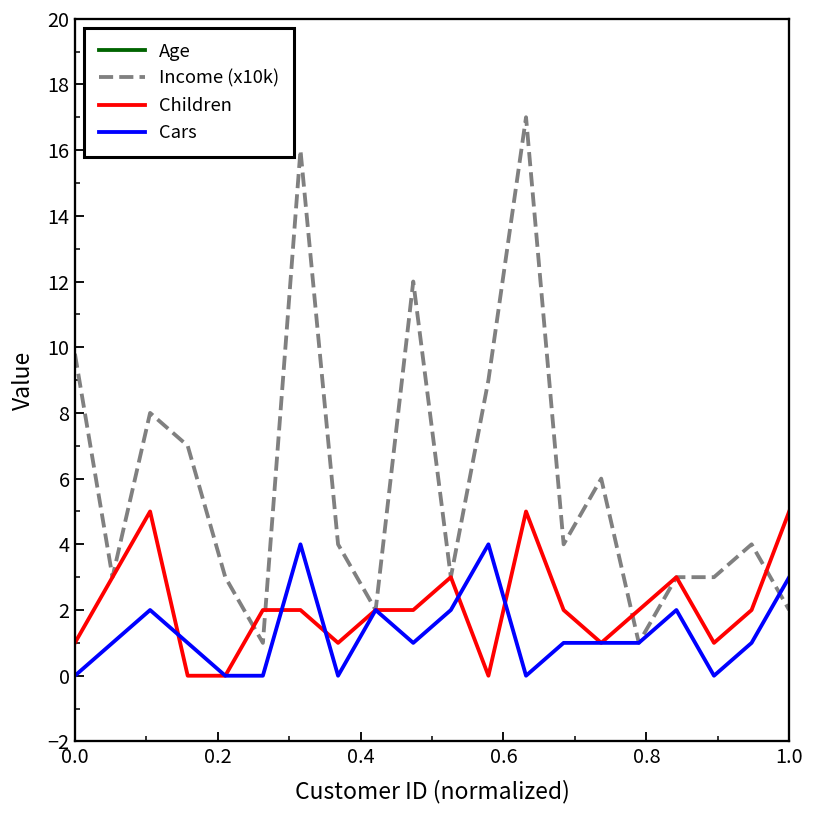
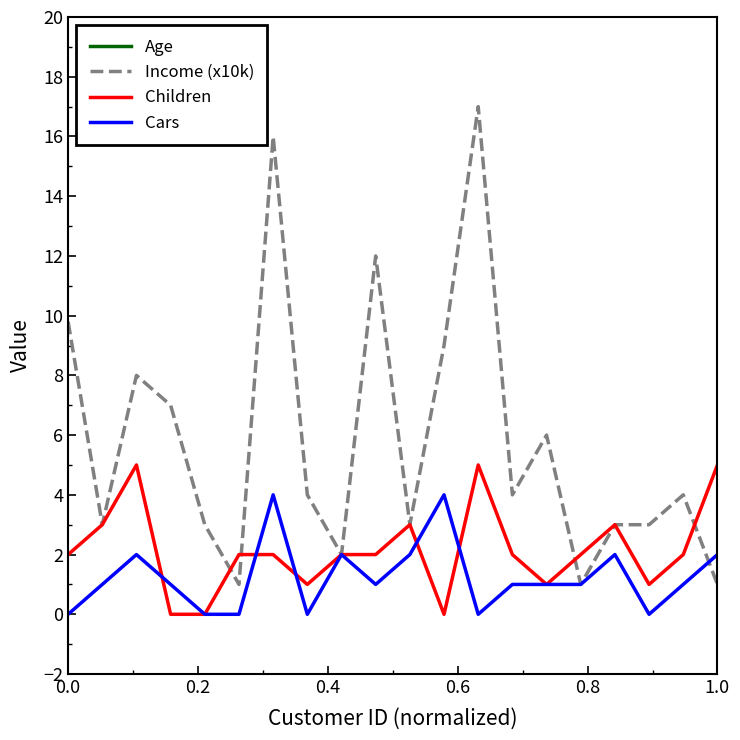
Children, 0.0: 1 -> 2
Income (x10k), 1.0: 2 -> 1
Cars, 1.0: 3 -> 2
